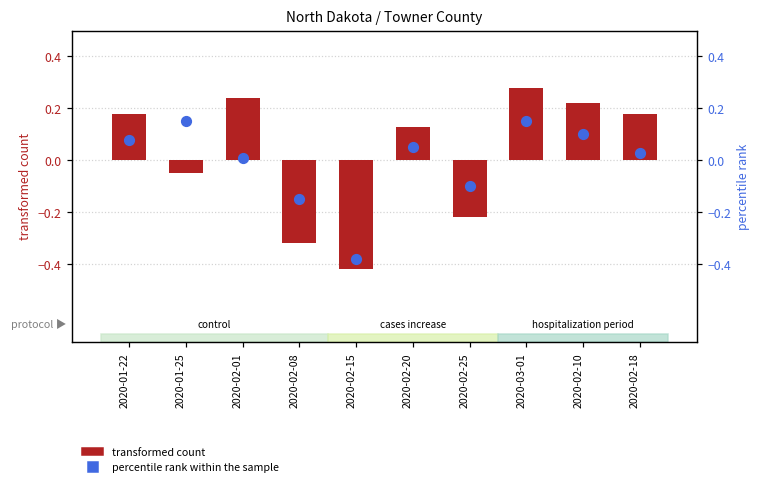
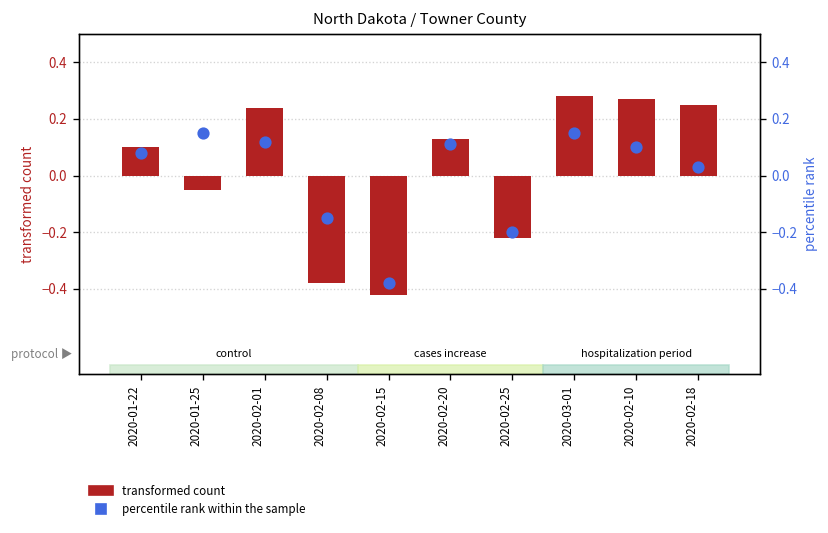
transformed count, 2020-01-22: 0.18 -> 0.10
transformed count, 2020-02-08: -0.32 -> -0.38
transformed count, 2020-02-10: 0.22 -> 0.27
transformed count, 2020-02-18: 0.18 -> 0.25
percentile rank within the sample, 2020-02-01: 0.01 -> 0.12
percentile rank within the sample, 2020-02-20: 0.05 -> 0.11
percentile rank within the sample, 2020-02-25: -0.1 -> -0.2
